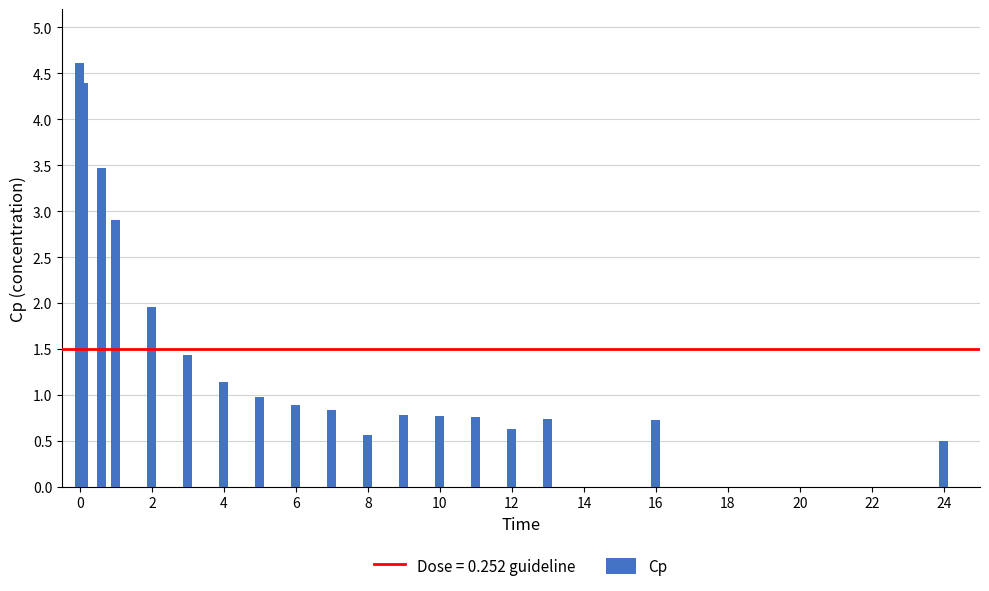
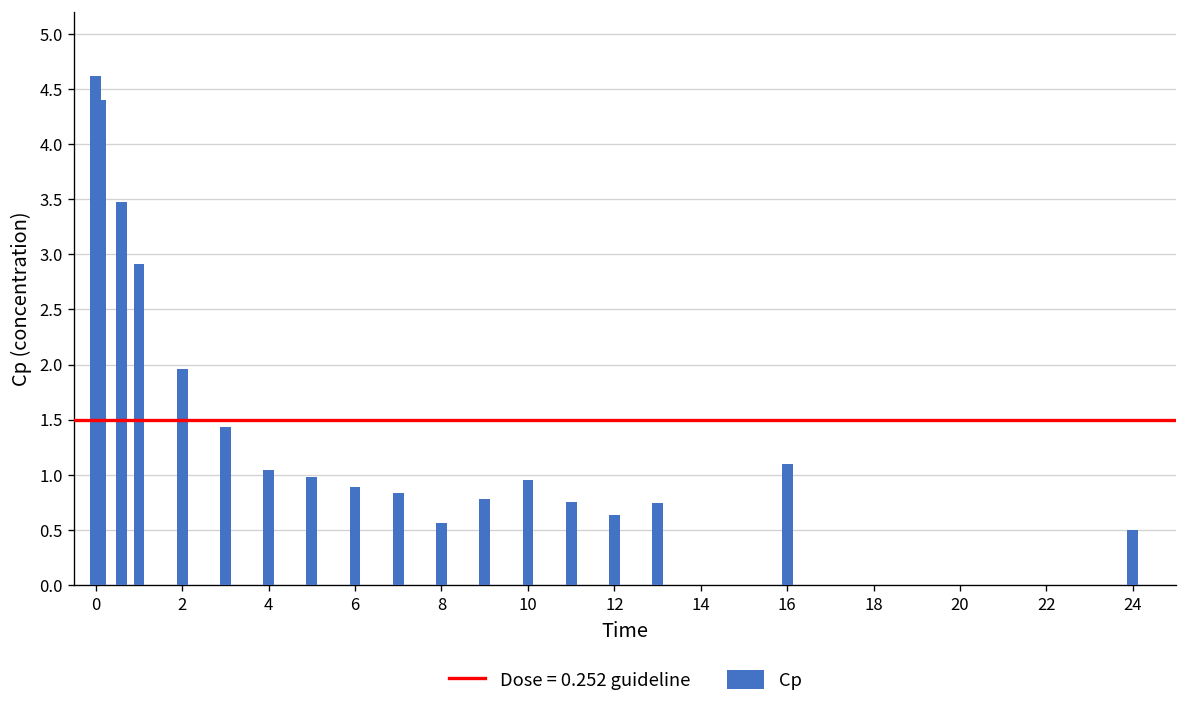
4: 1.1 -> 1.0
10: 0.8 -> 1.0
16: 0.7 -> 1.1
